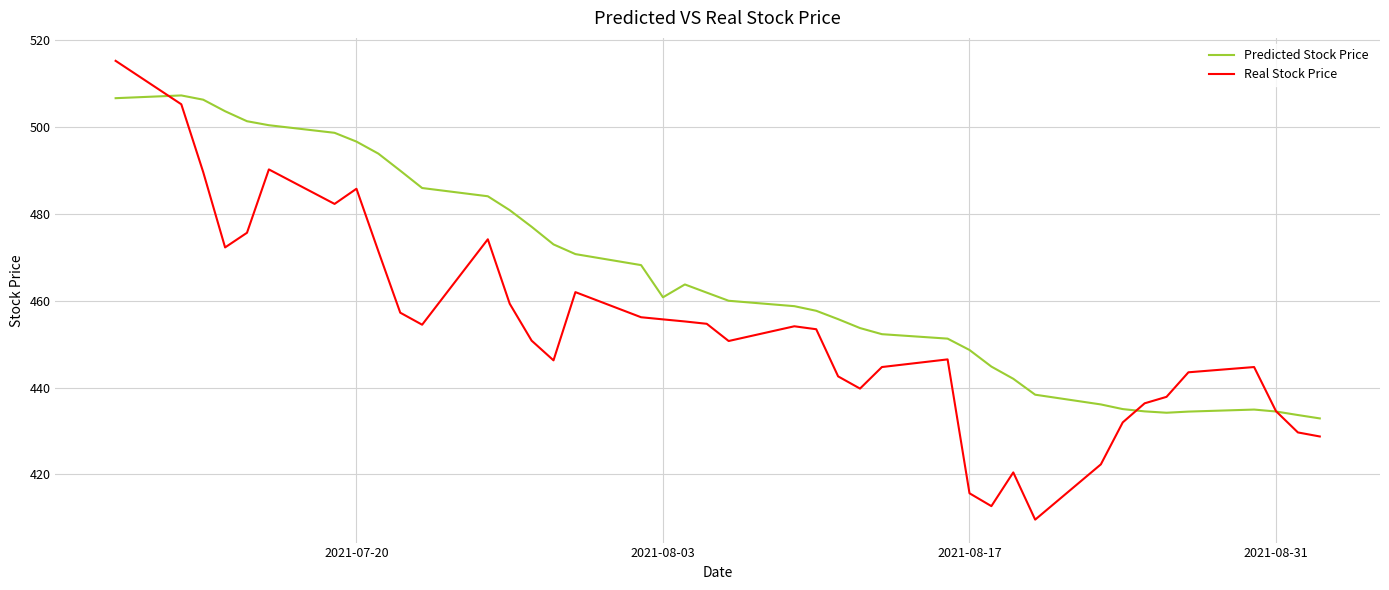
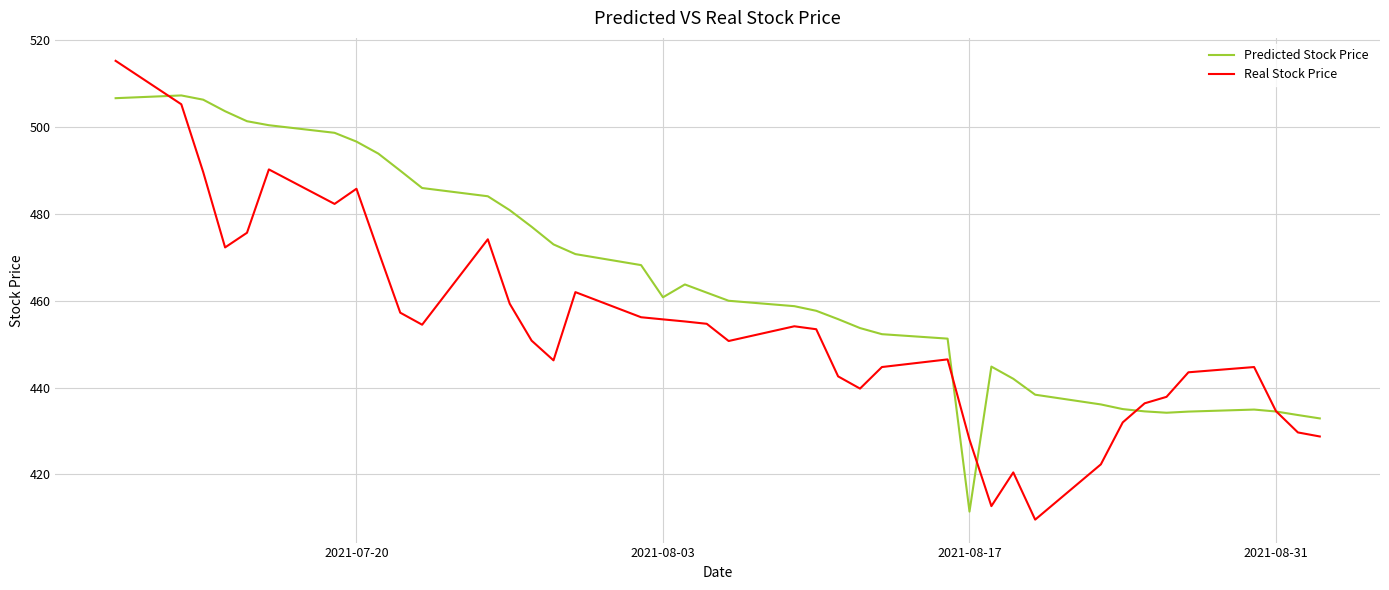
Predicted Stock Price, 2021-08-17: 449 -> 411
Real Stock Price, 2021-08-17: 416 -> 428
